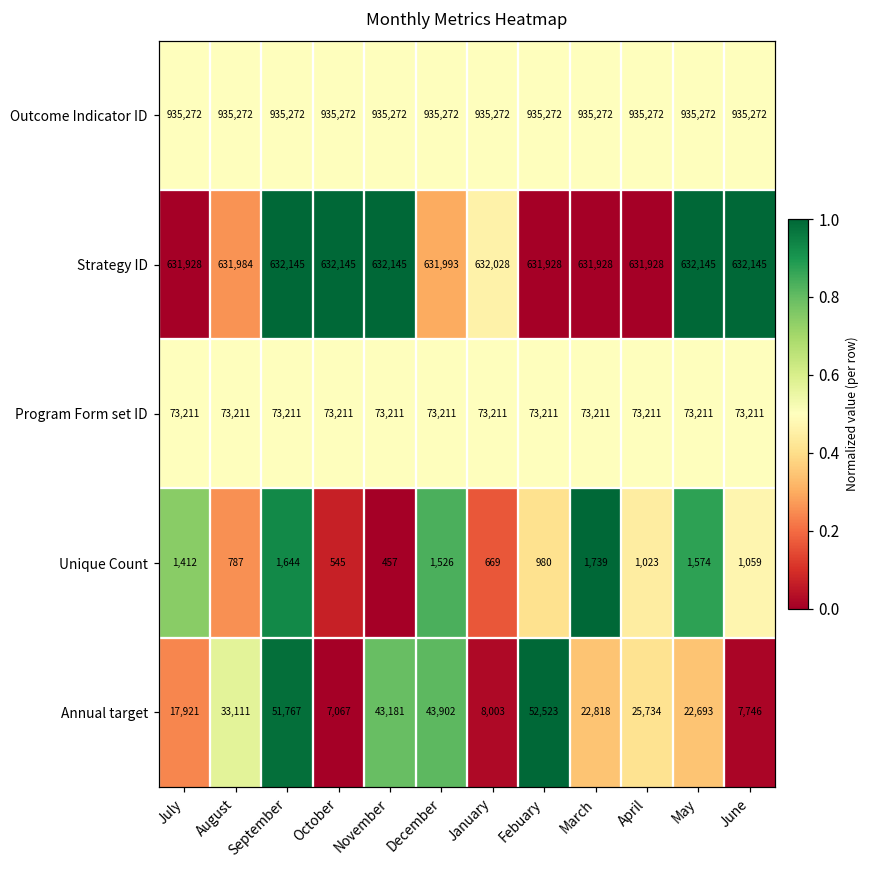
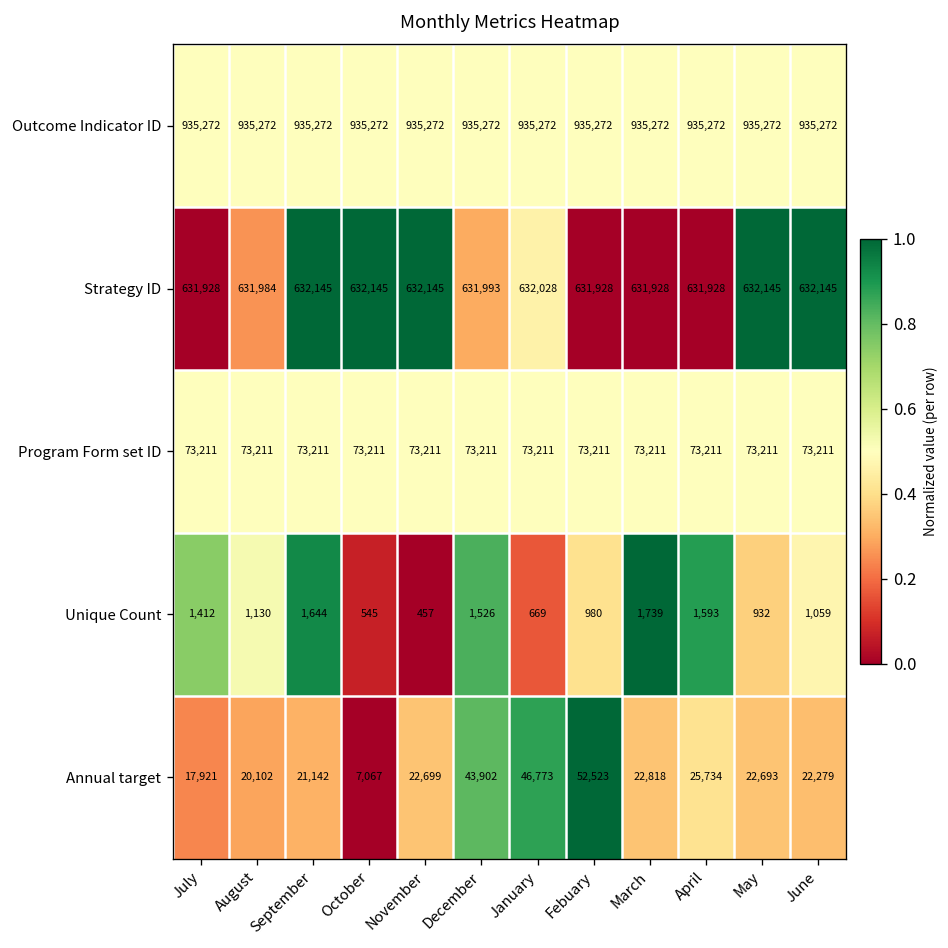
Unique Count, August: 787 -> 1,130
Unique Count, April: 1,023 -> 1,593
Unique Count, May: 1,574 -> 932
Annual target, August: 33,111 -> 20,102
Annual target, September: 51,767 -> 21,142
Annual target, November: 43,181 -> 22,699
Annual target, January: 8,003 -> 46,773
Annual target, June: 7,746 -> 22,279
